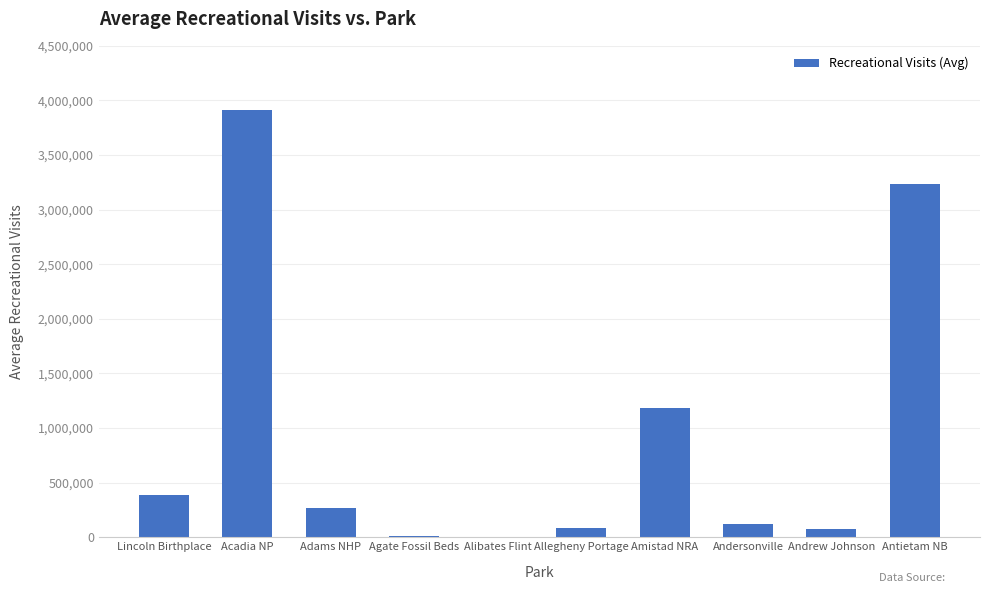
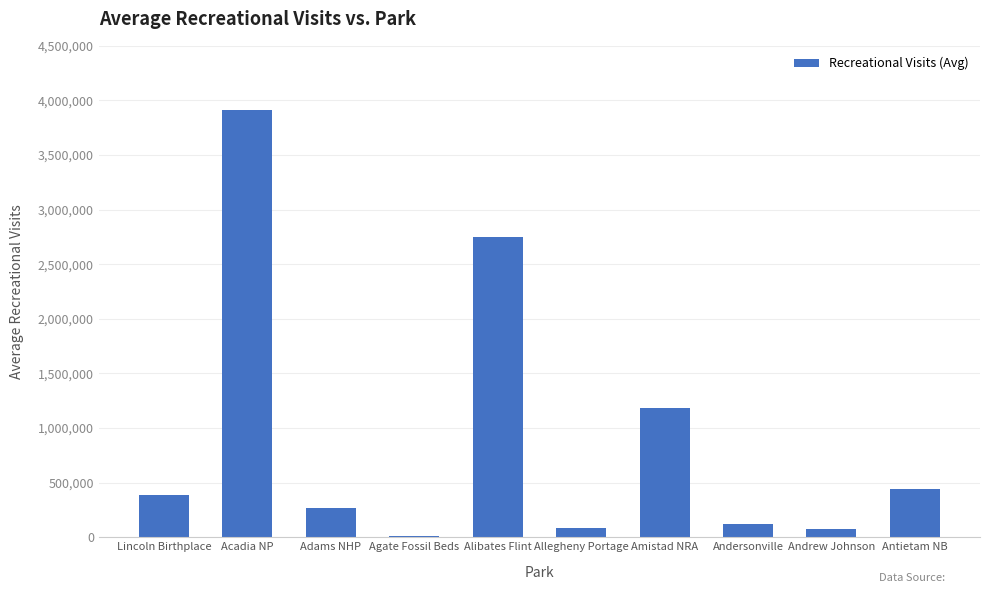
Alibates Flint: 0 -> 2,750,000
Antietam NB: 3,240,000 -> 440,000
